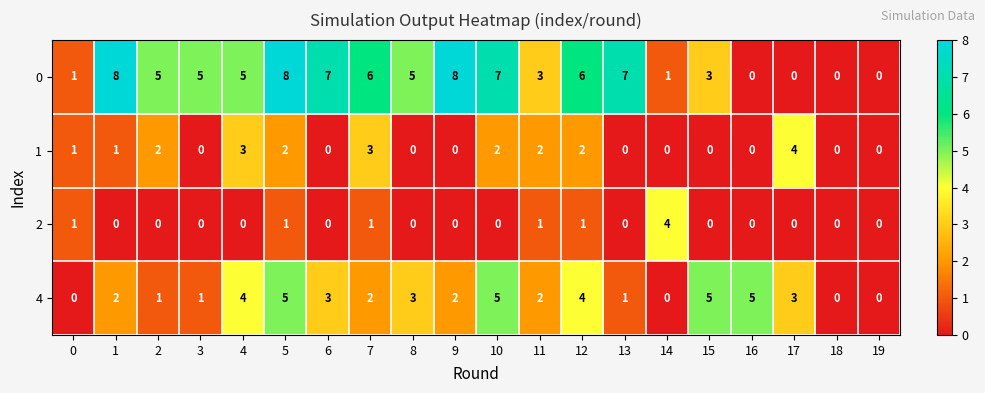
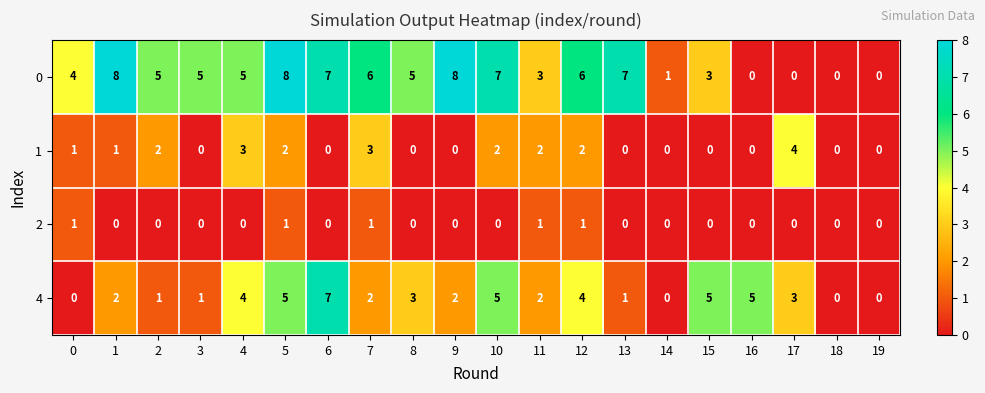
0, 0: 1 -> 4
2, 14: 4 -> 0
4, 6: 3 -> 7
